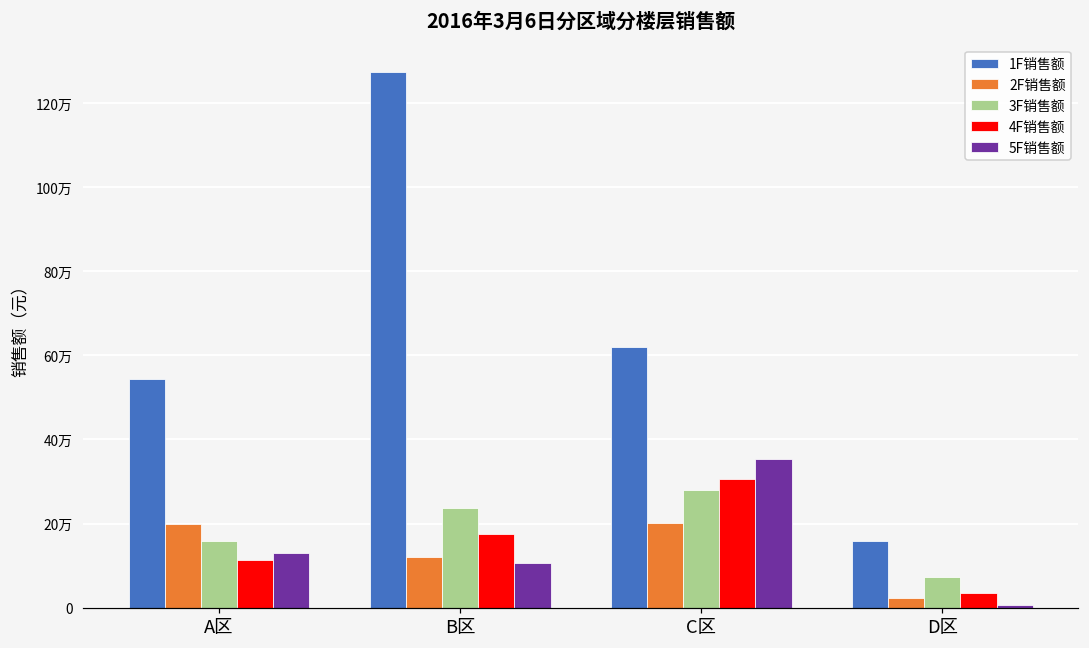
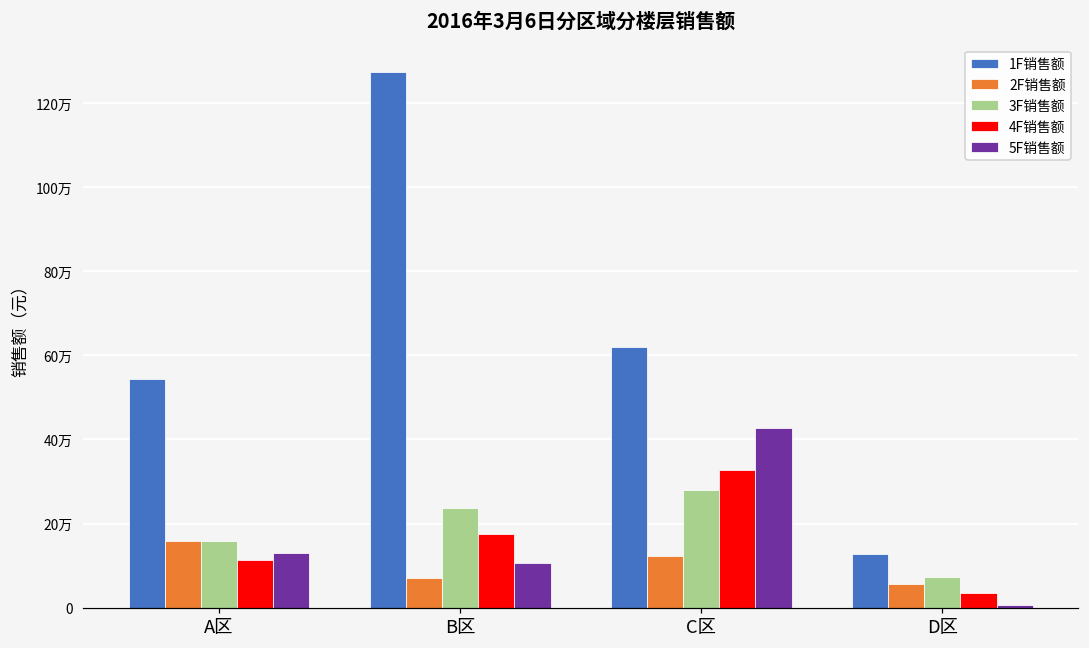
2F销售额, A区: 20万 -> 16万
2F销售额, B区: 12万 -> 7万
2F销售额, C区: 20万 -> 12万
4F销售额, C区: 31万 -> 33万
5F销售额, C区: 35万 -> 43万
1F销售额, D区: 16万 -> 13万
2F销售额, D区: 2万 -> 6万
